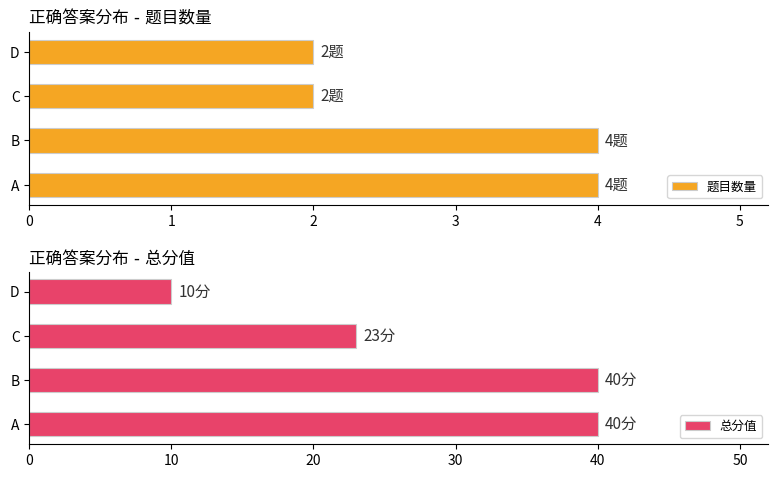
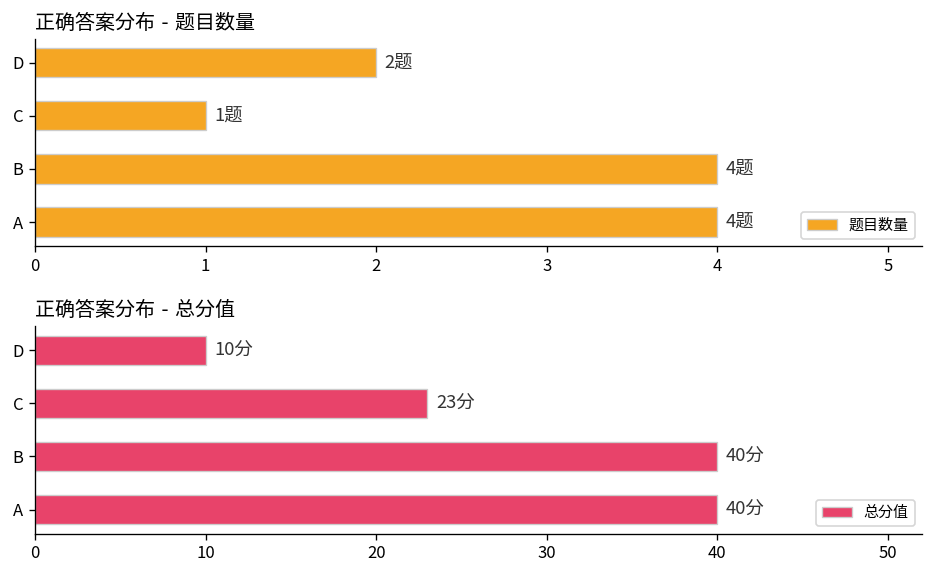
正确答案分布 - 题目数量, C: 2题 -> 1题
